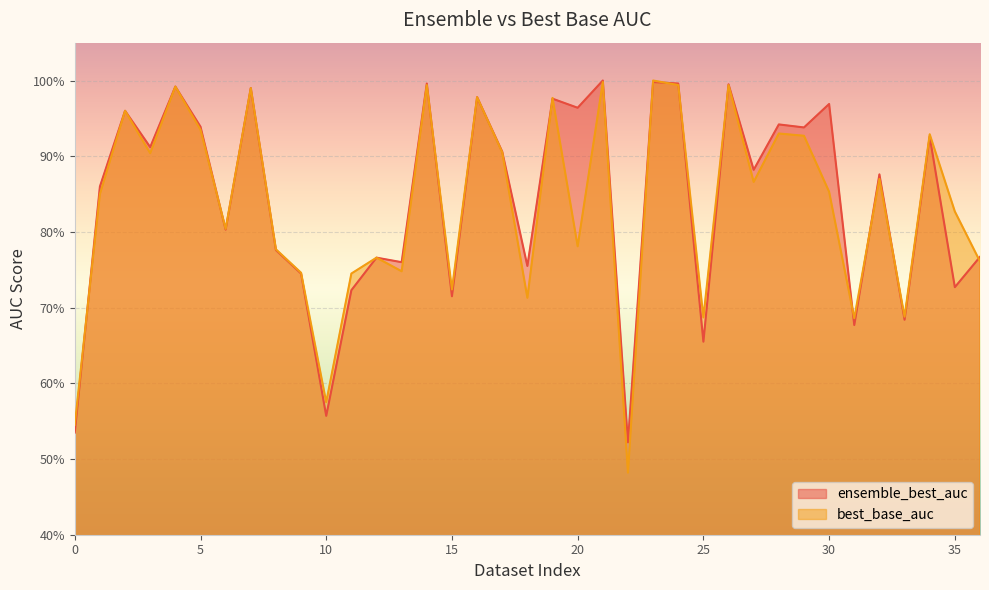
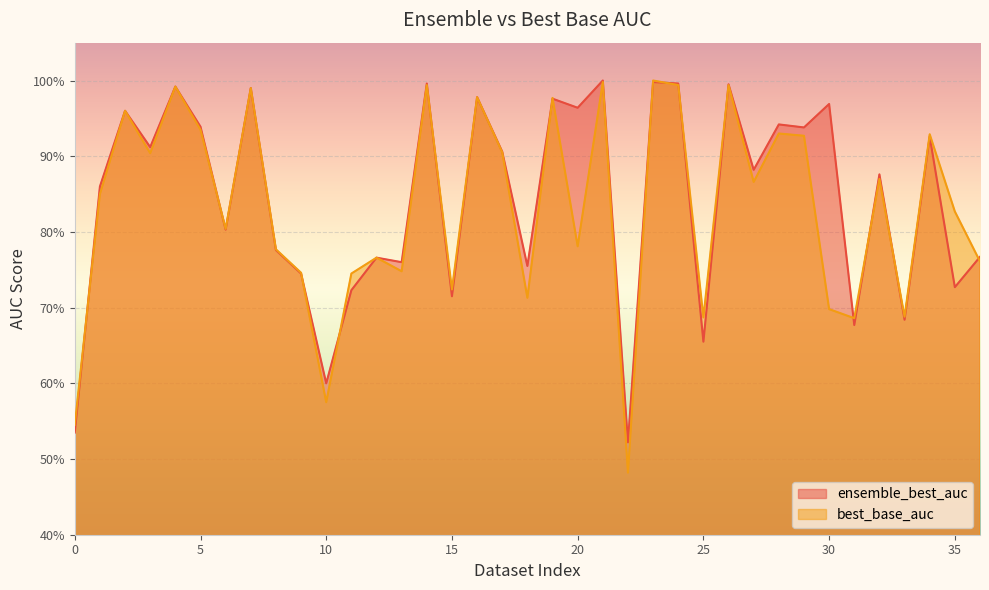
ensemble_best_auc, 10: 56% -> 60%
best_base_auc, 30: 85% -> 70%
